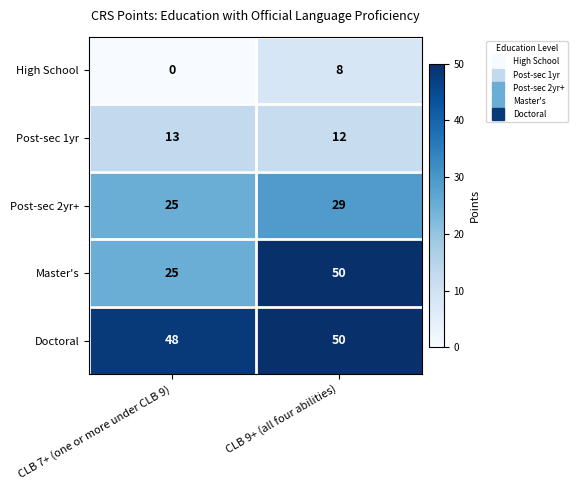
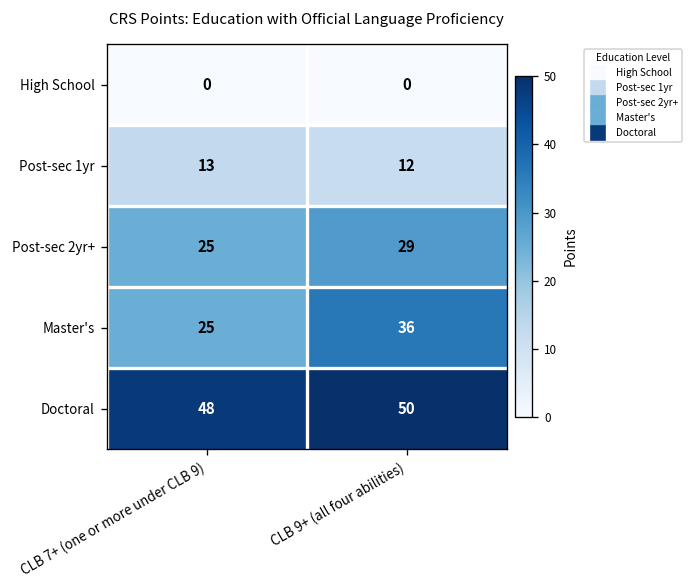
High School, CLB 9+ (all four abilities): 8 -> 0
Master's, CLB 9+ (all four abilities): 50 -> 36
